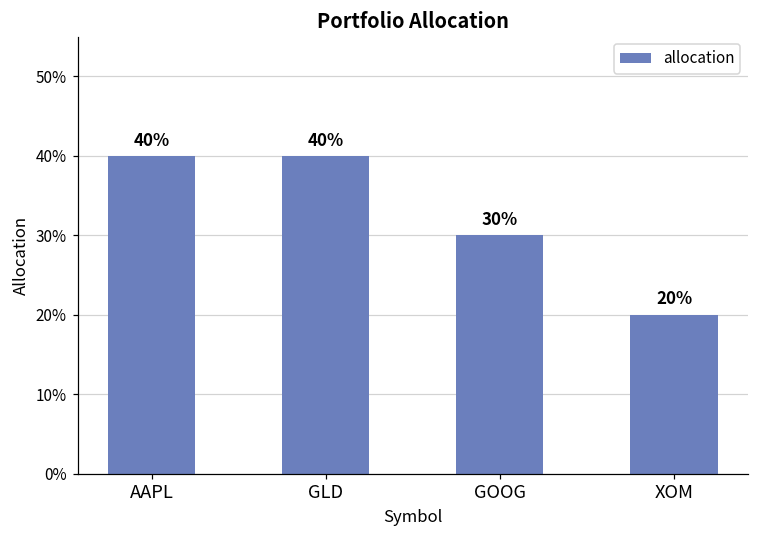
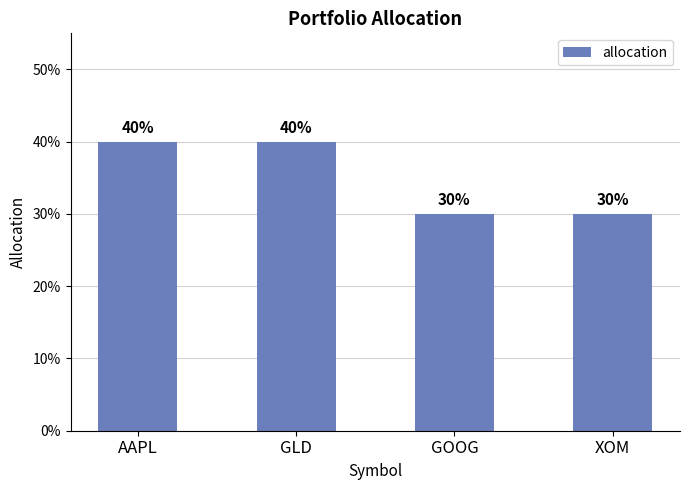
XOM: 20% -> 30%
